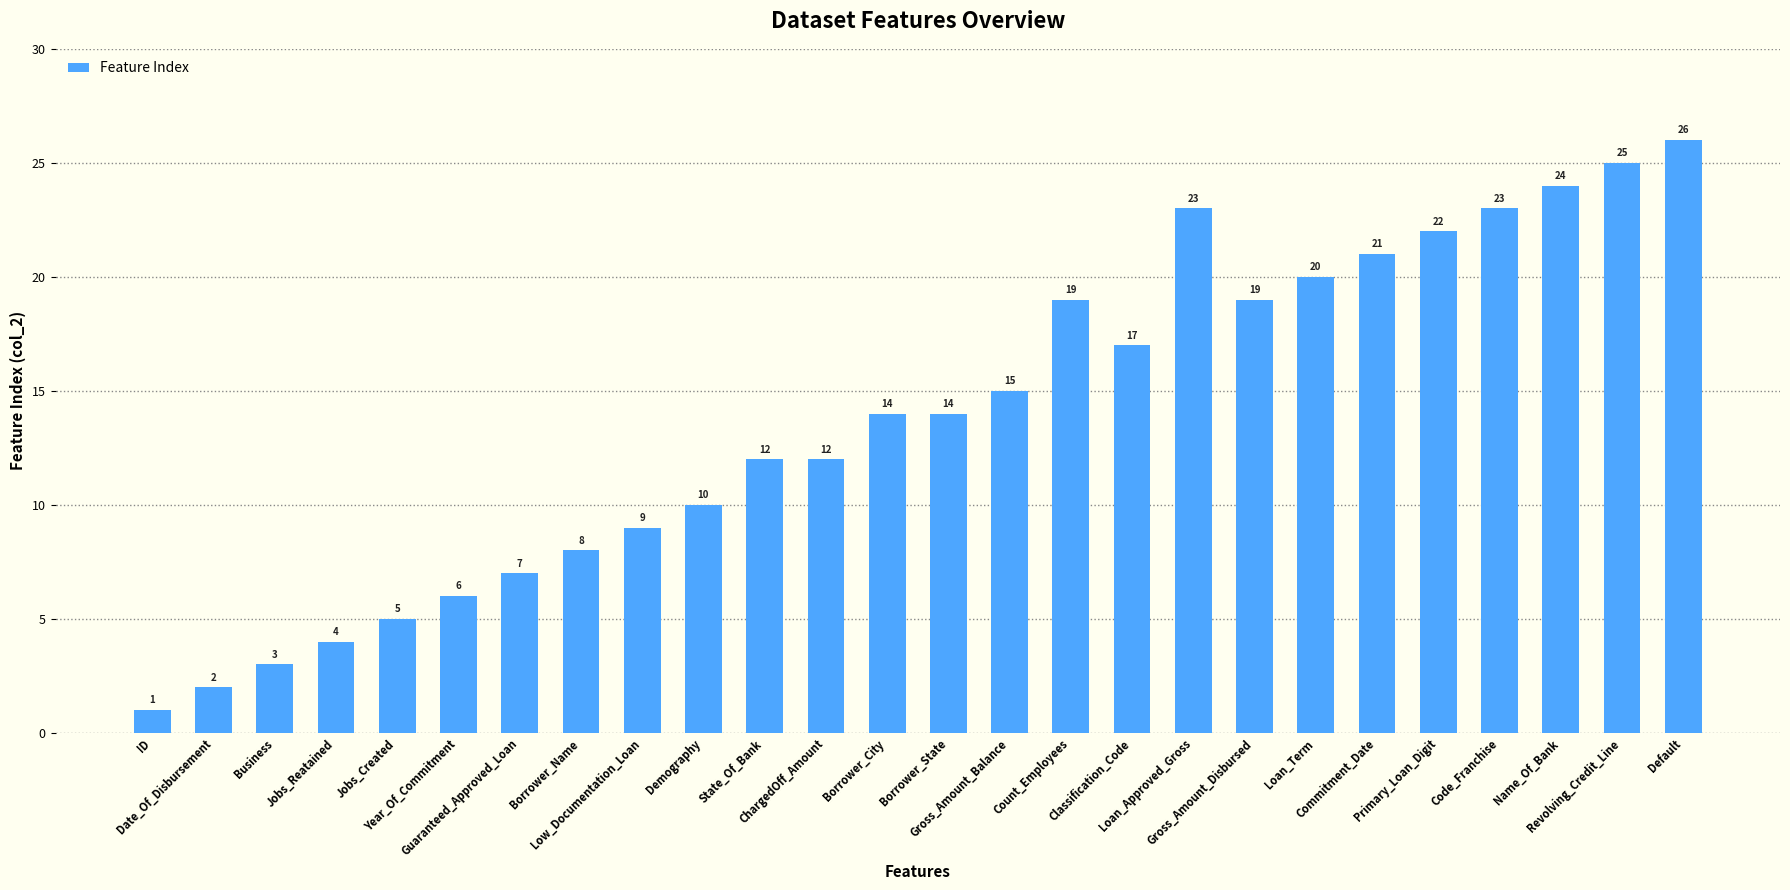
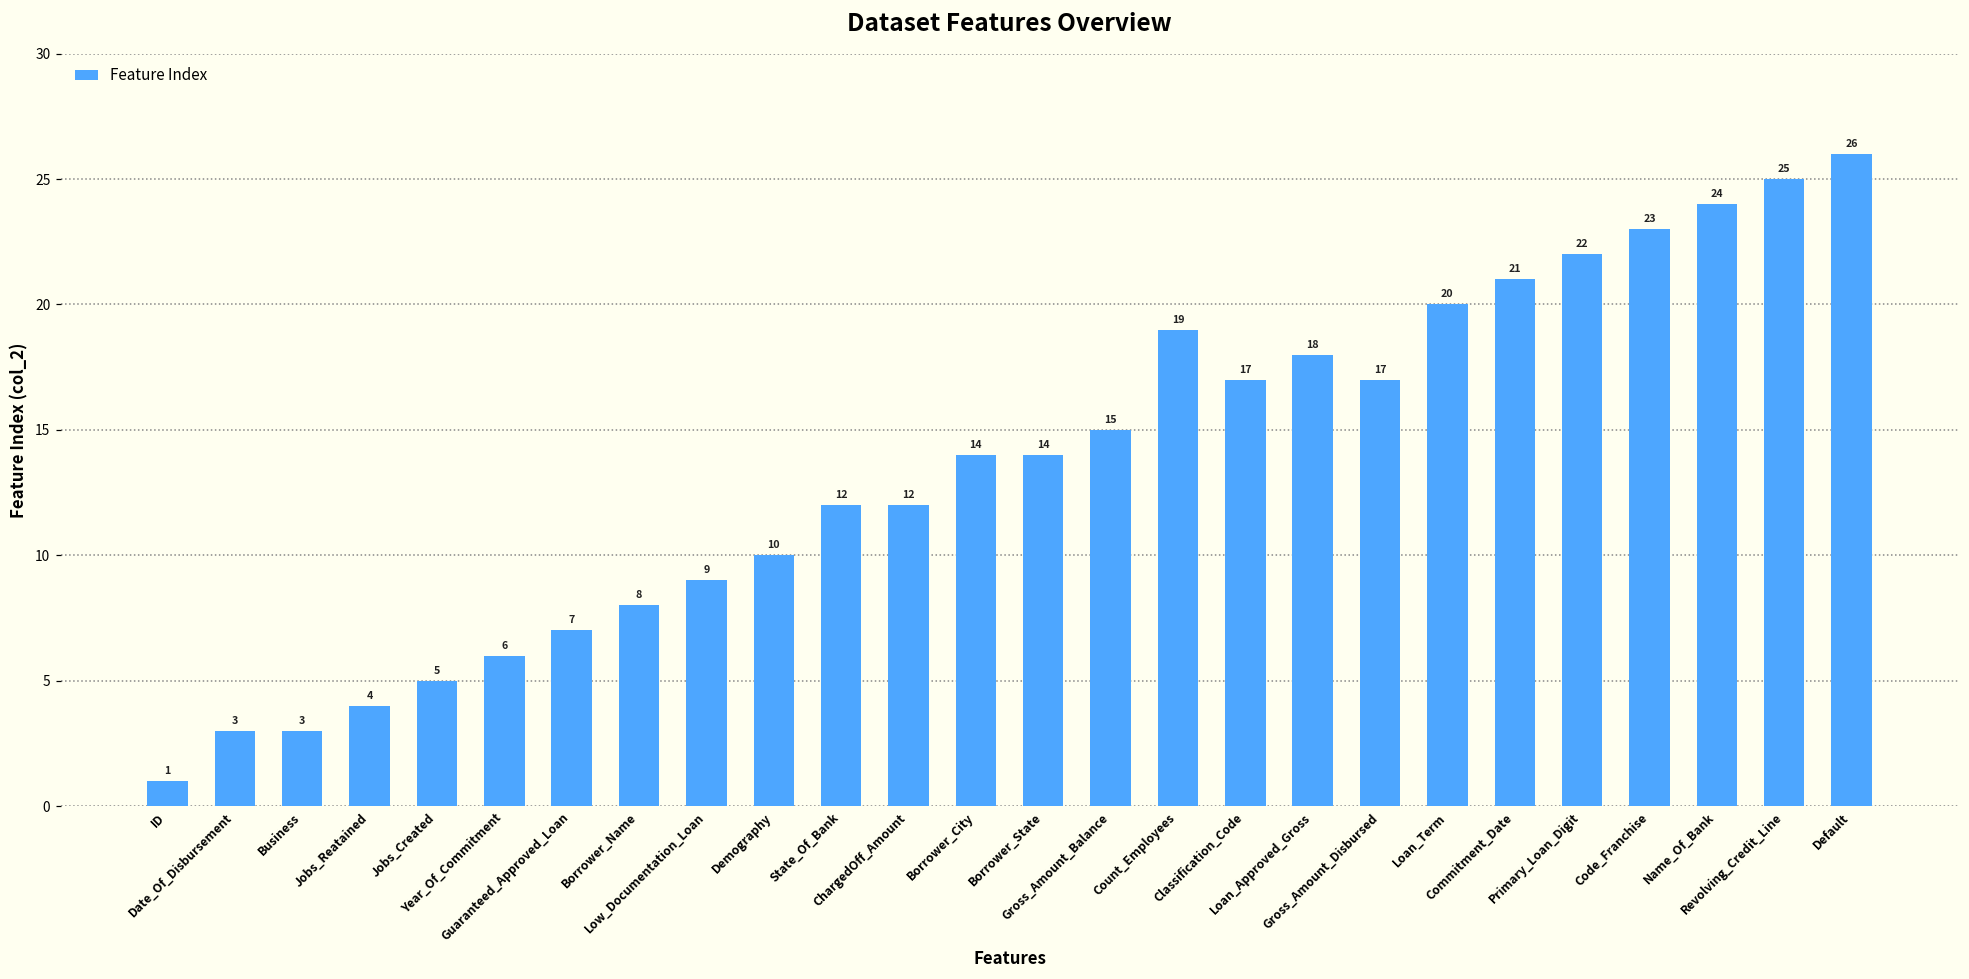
Date_Of_Disbursement: 2 -> 3
Loan_Approved_Gross: 23 -> 18
Gross_Amount_Disbursed: 19 -> 17
